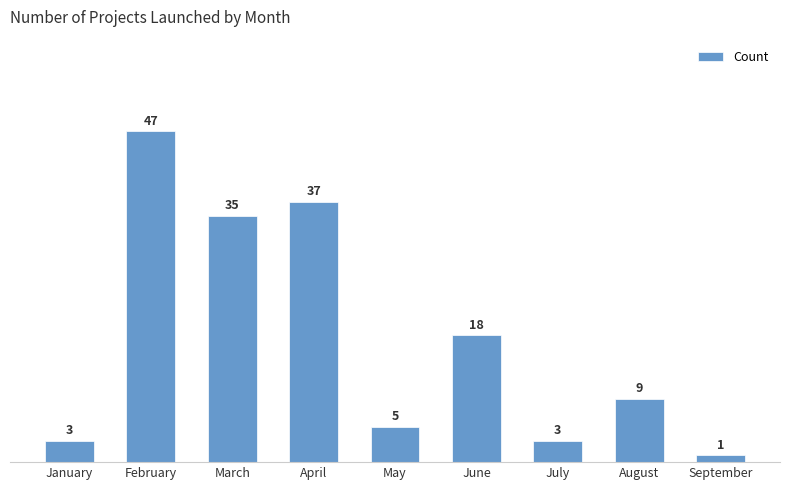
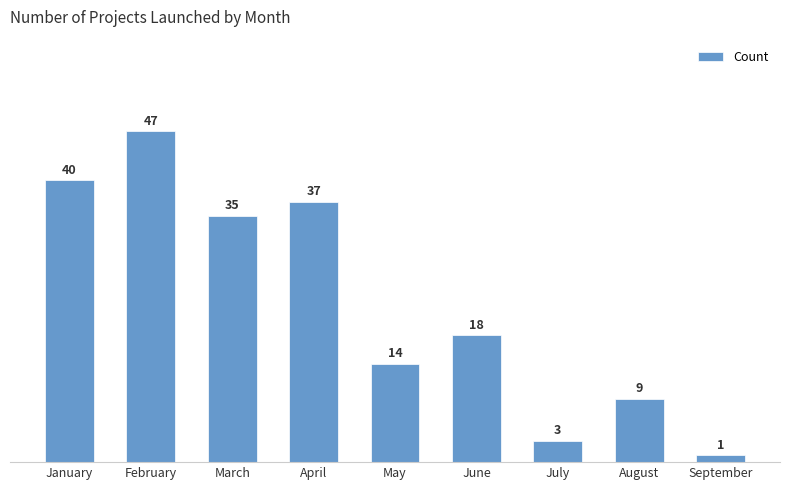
January: 3 -> 40
May: 5 -> 14
